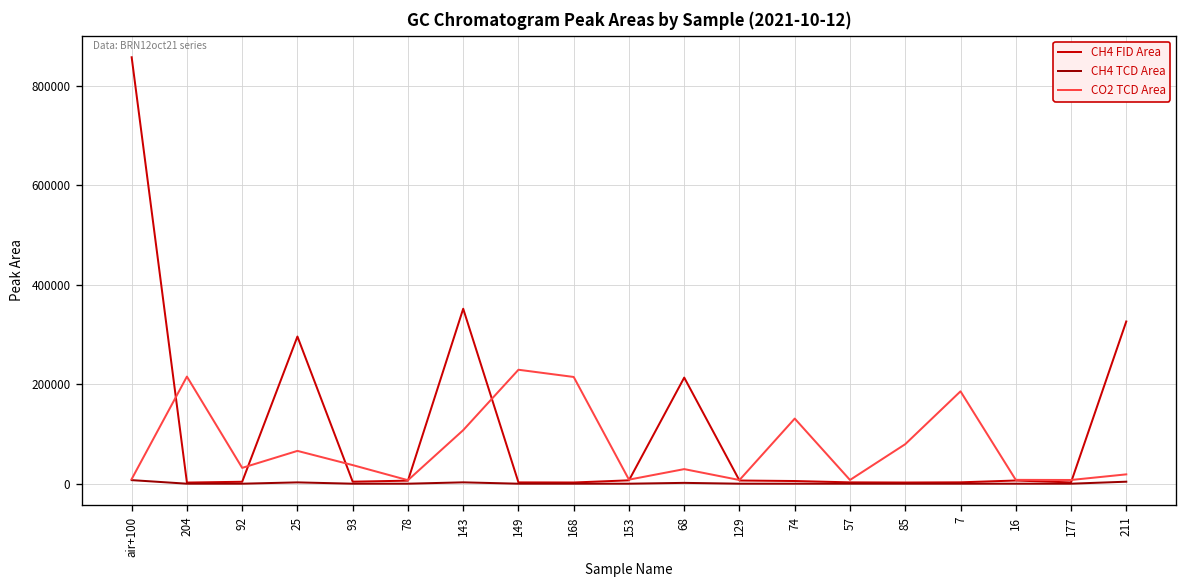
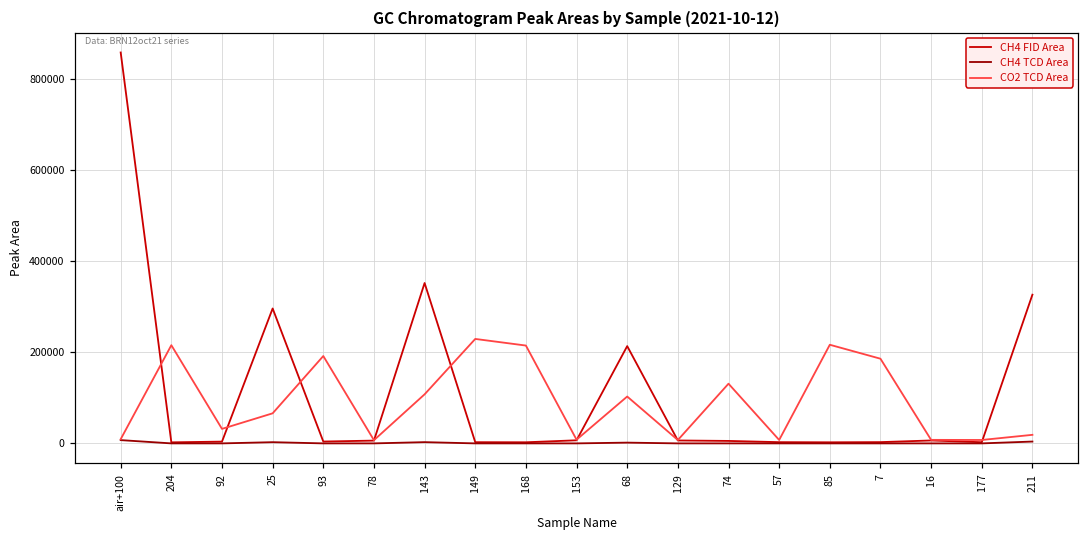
CO2 TCD Area, 93: 40000 -> 190000
CO2 TCD Area, 68: 30000 -> 100000
CO2 TCD Area, 85: 80000 -> 220000
